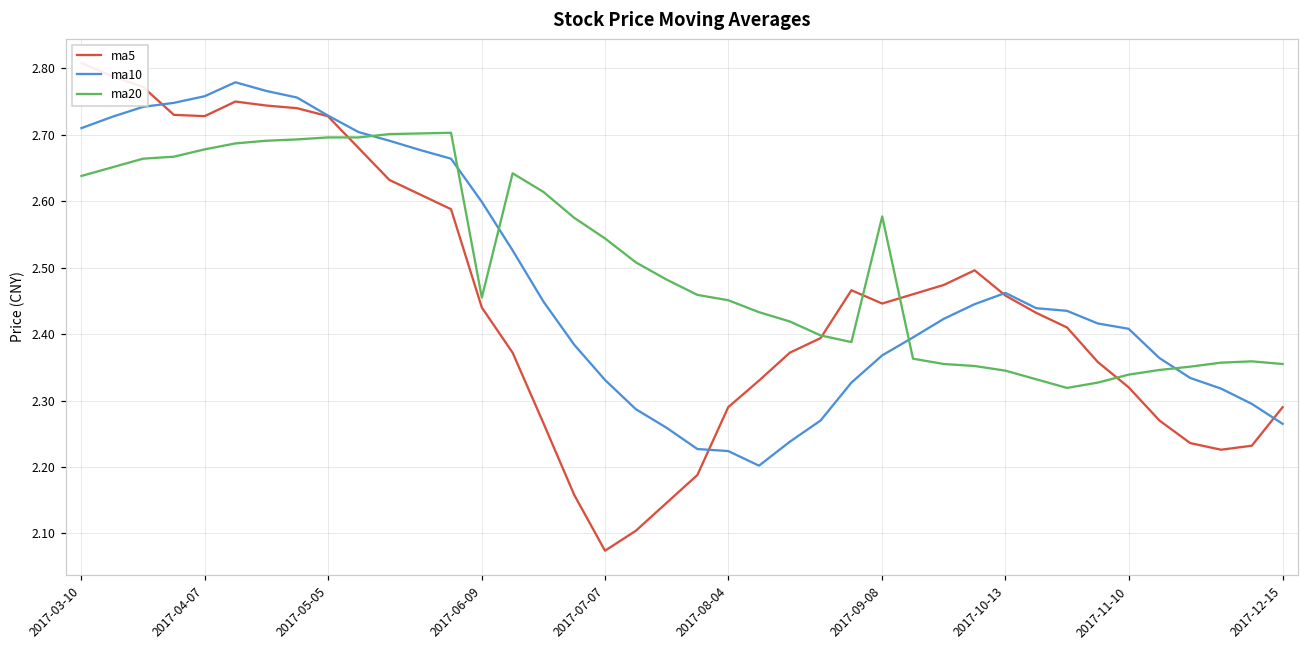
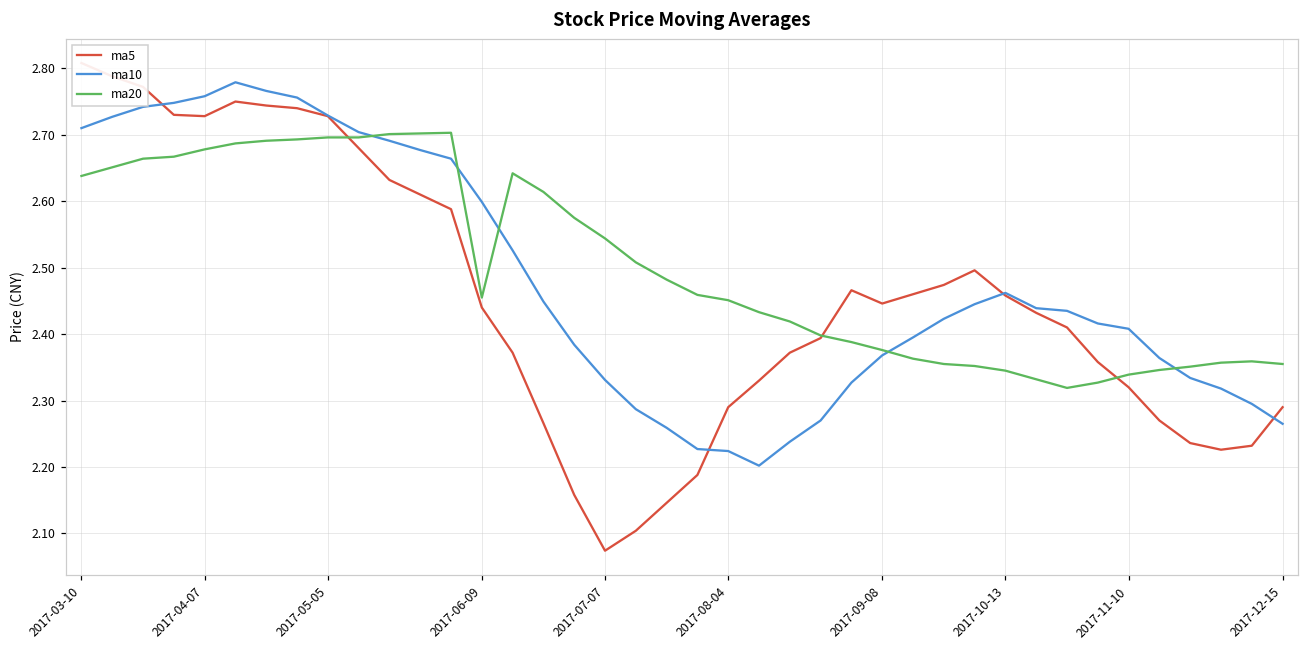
ma20, 2017-09-08: 2.58 -> 2.38
